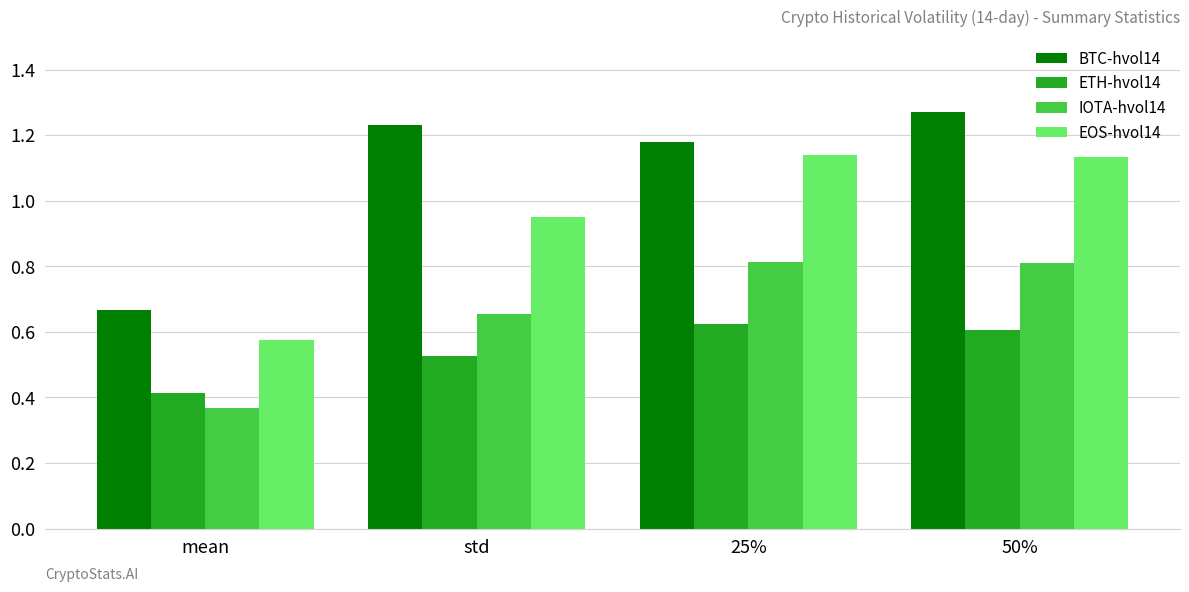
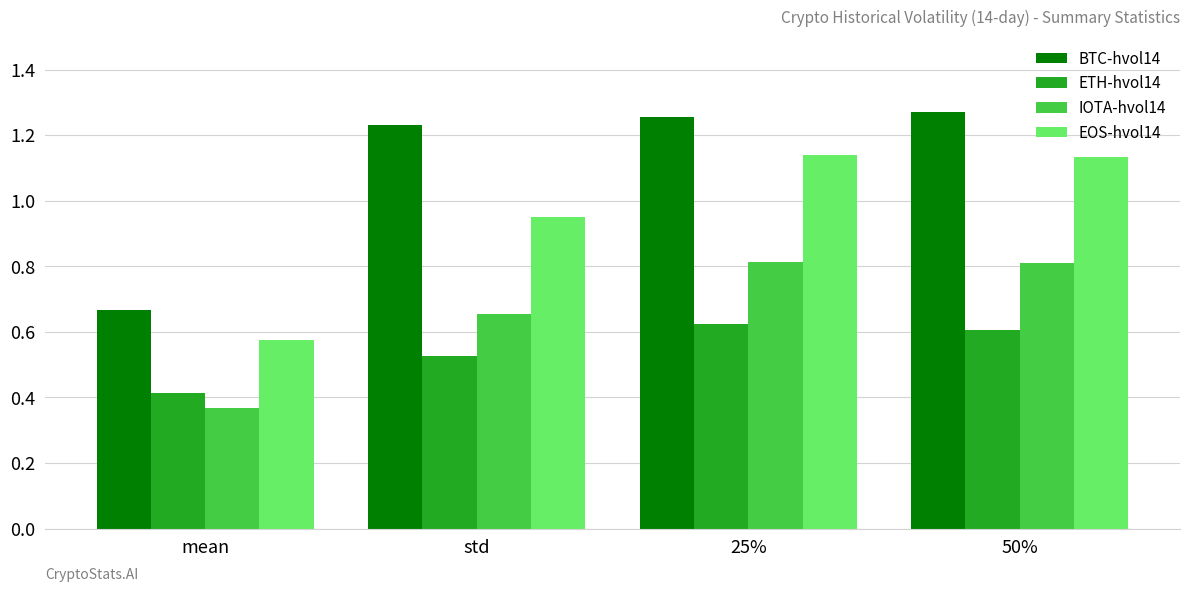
BTC-hvol14, 25%: 1.18 -> 1.25
